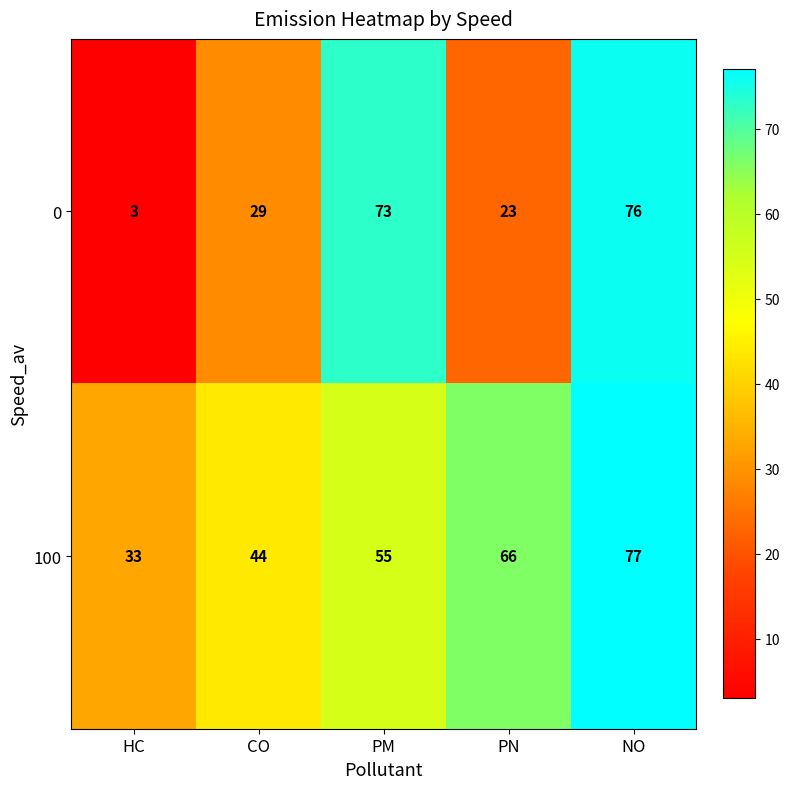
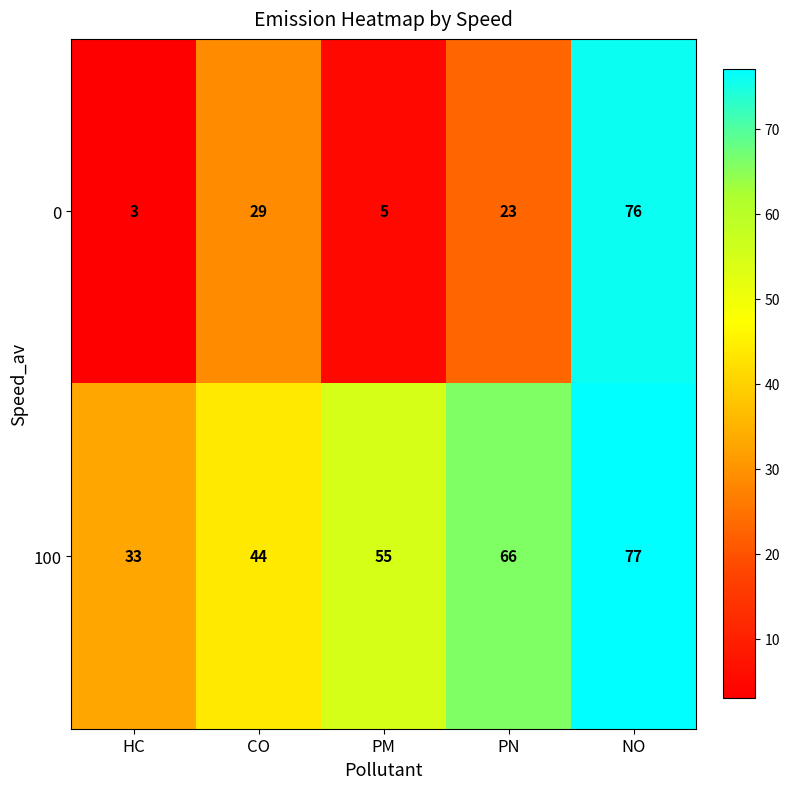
0, PM: 73 -> 5
